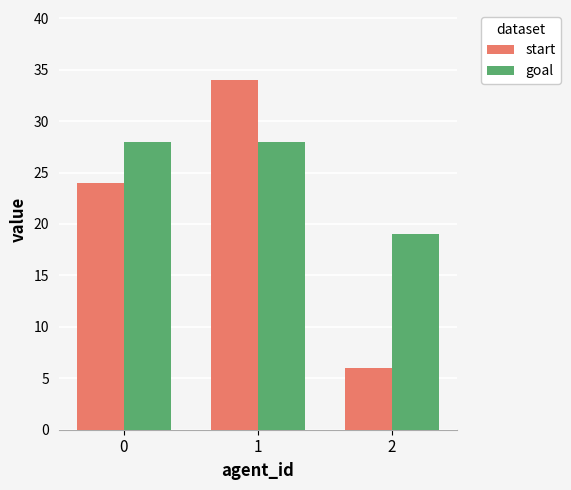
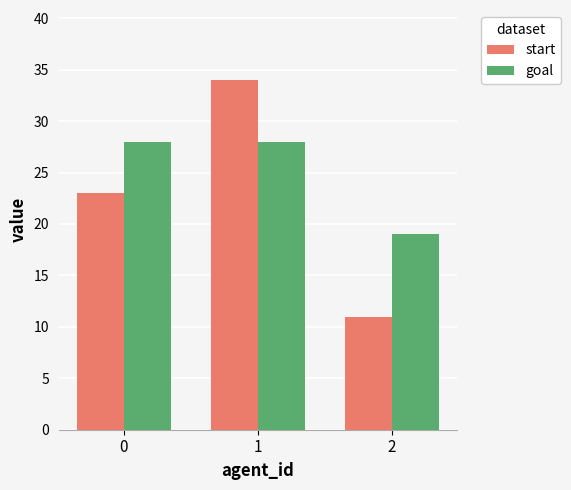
start, 0: 24 -> 23
start, 2: 6 -> 11
